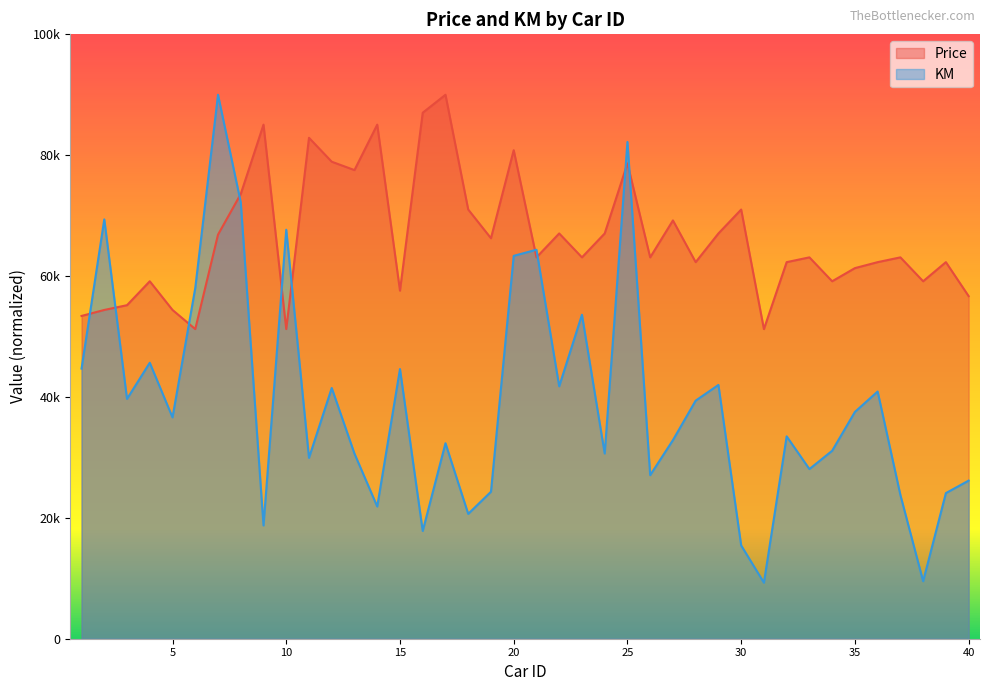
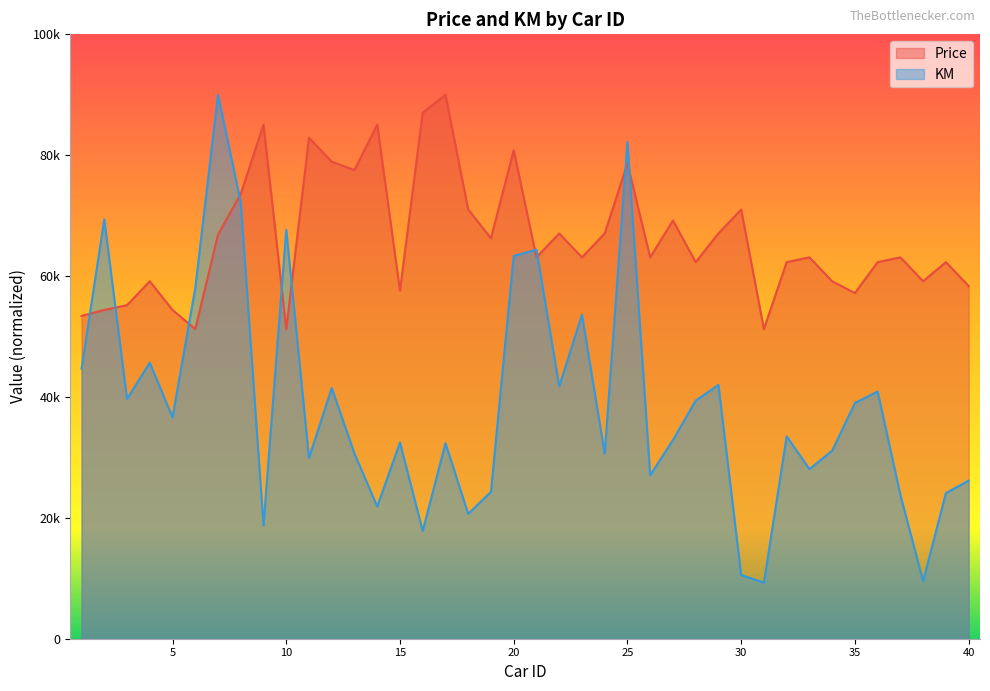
KM, 15: 45000 -> 32000
KM, 30: 15000 -> 11000
Price, 35: 61000 -> 57000
KM, 35: 38000 -> 39000
Price, 40: 57000 -> 58000
